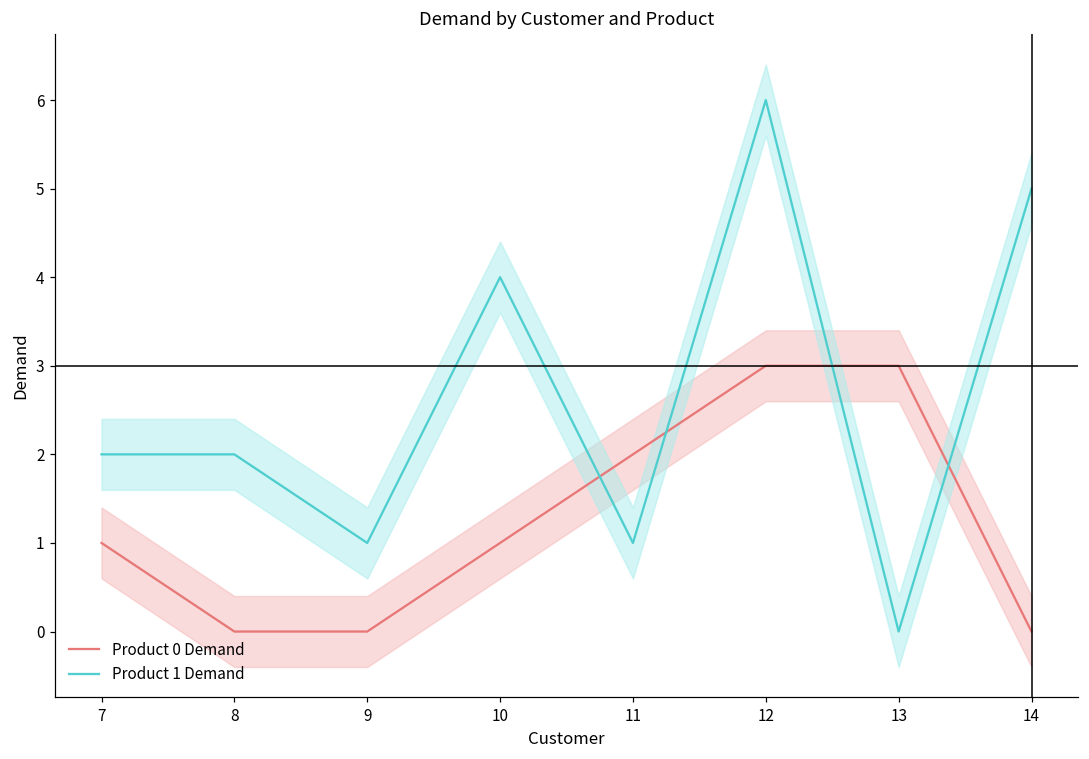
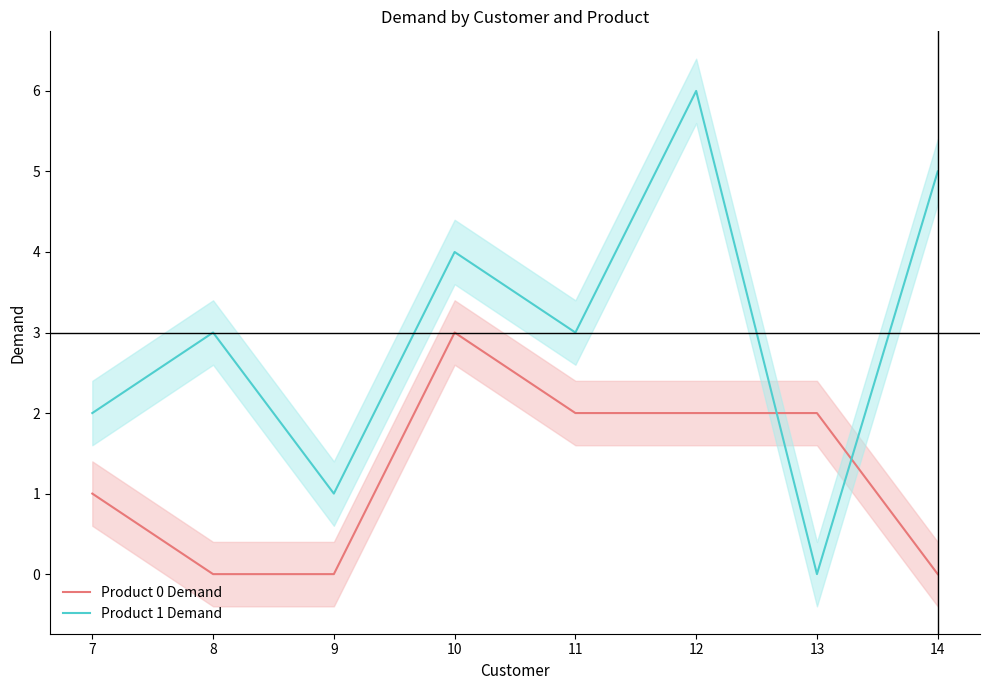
Product 1 Demand, 8: 2 -> 3
Product 0 Demand, 10: 1 -> 3
Product 1 Demand, 11: 1 -> 3
Product 0 Demand, 12: 3 -> 2
Product 0 Demand, 13: 3 -> 2
